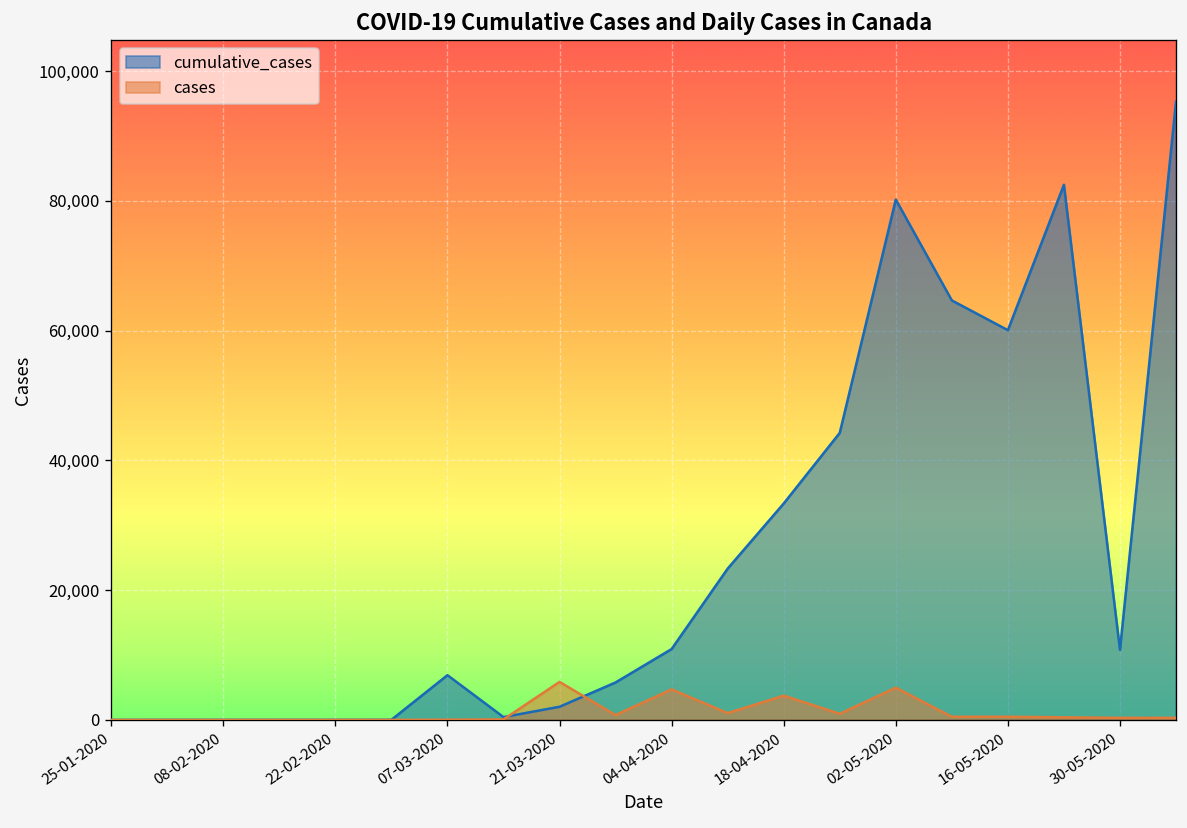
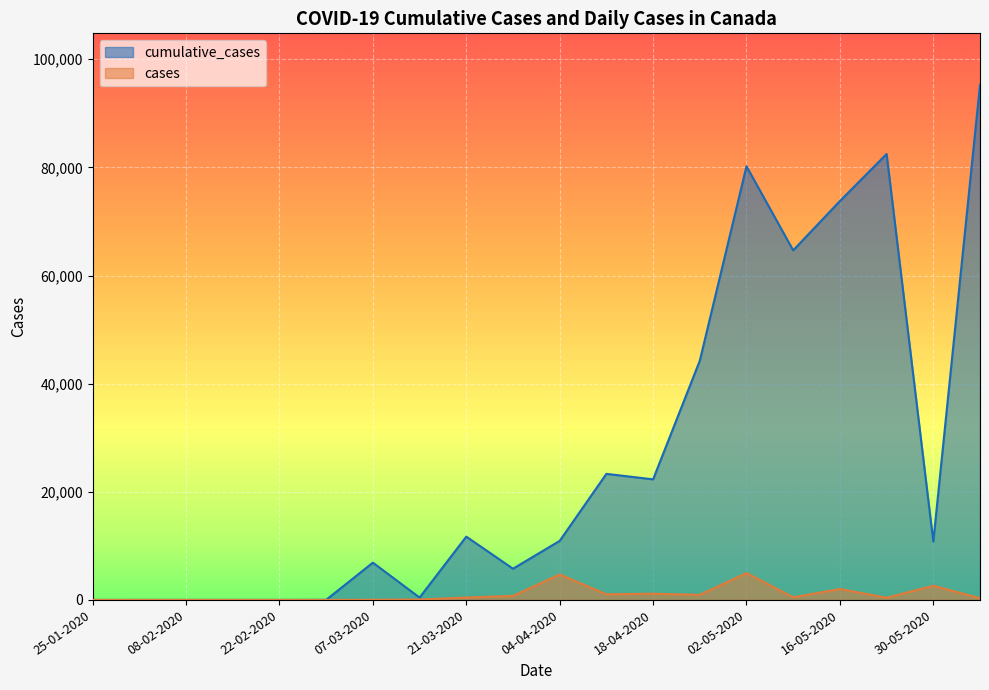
cumulative_cases, 21-03-2020: 2,000 -> 12,000
cases, 21-03-2020: 6,000 -> 0
cumulative_cases, 18-04-2020: 33,000 -> 22,000
cases, 18-04-2020: 4,000 -> 1,000
cumulative_cases, 16-05-2020: 60,000 -> 74,000
cases, 16-05-2020: 0 -> 2,000
cases, 30-05-2020: 0 -> 3,000
